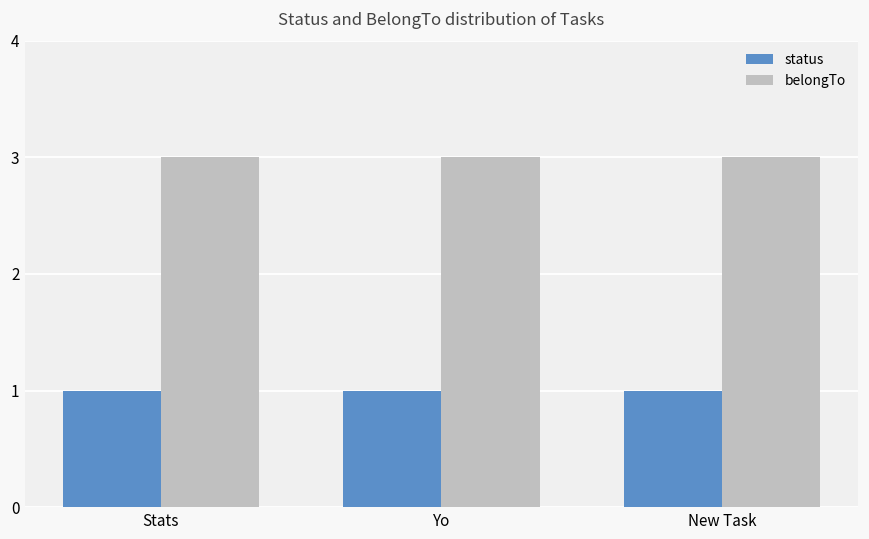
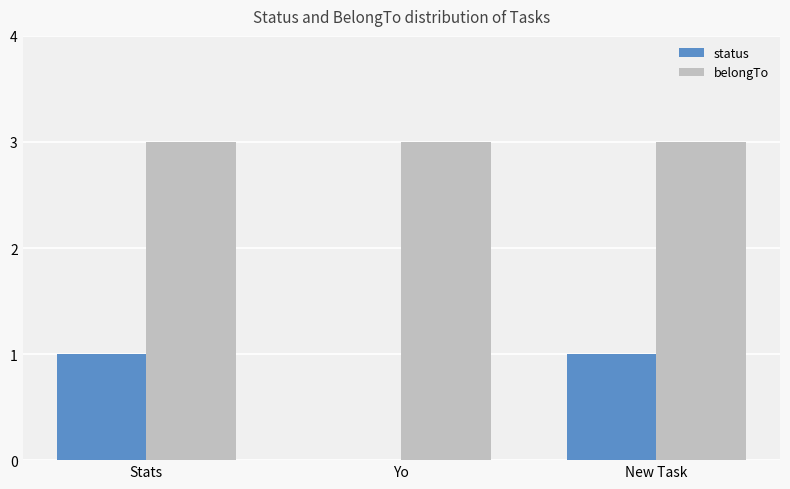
status, Yo: 1 -> 0
